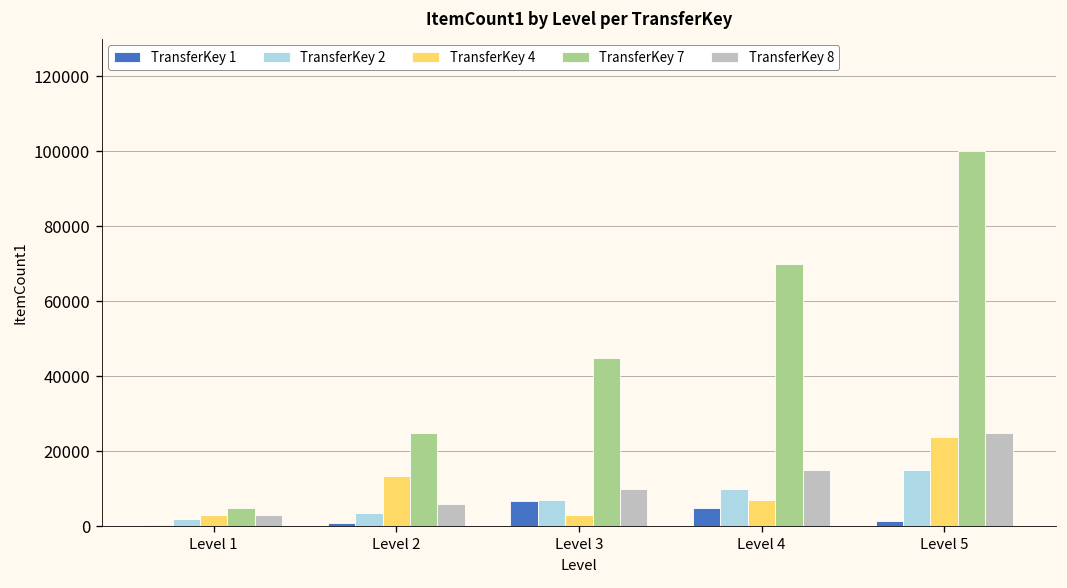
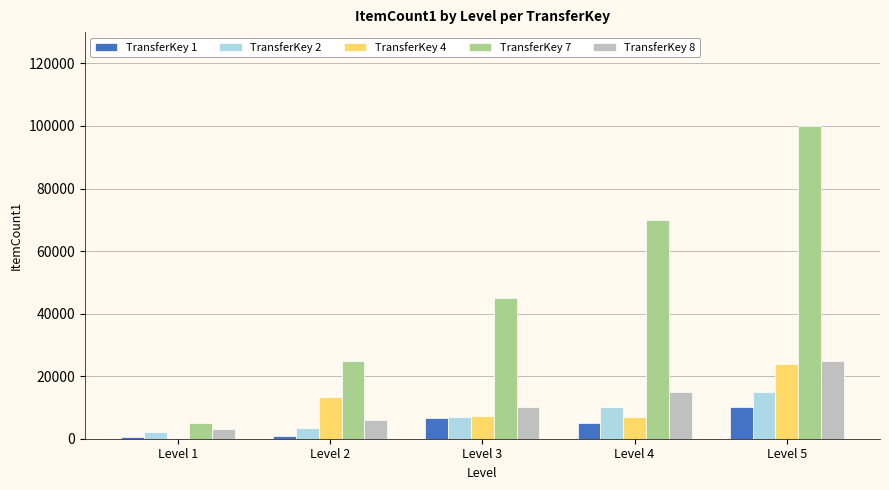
TransferKey 4, Level 1: 3000 -> 0
TransferKey 4, Level 3: 3000 -> 7000
TransferKey 1, Level 5: 2000 -> 10000
